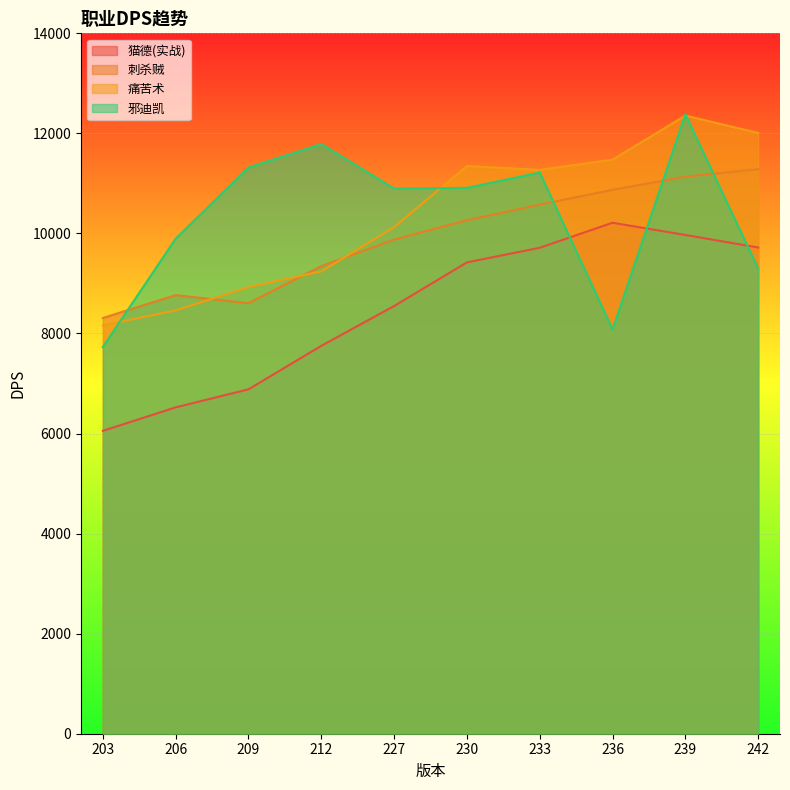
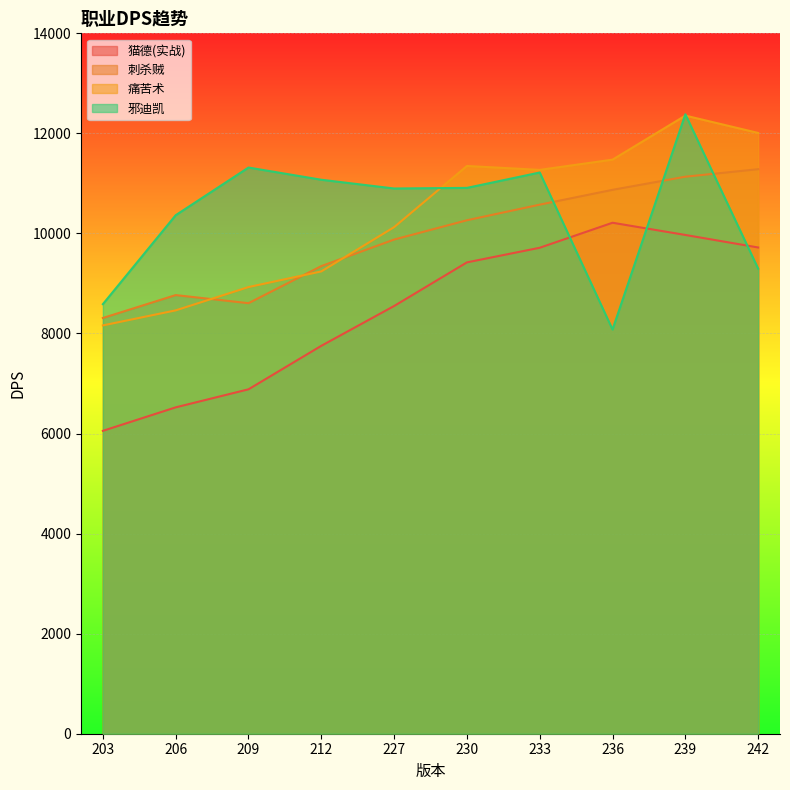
邪迪凯, 203: 7700 -> 8600
邪迪凯, 206: 9900 -> 10400
邪迪凯, 212: 11800 -> 11100
